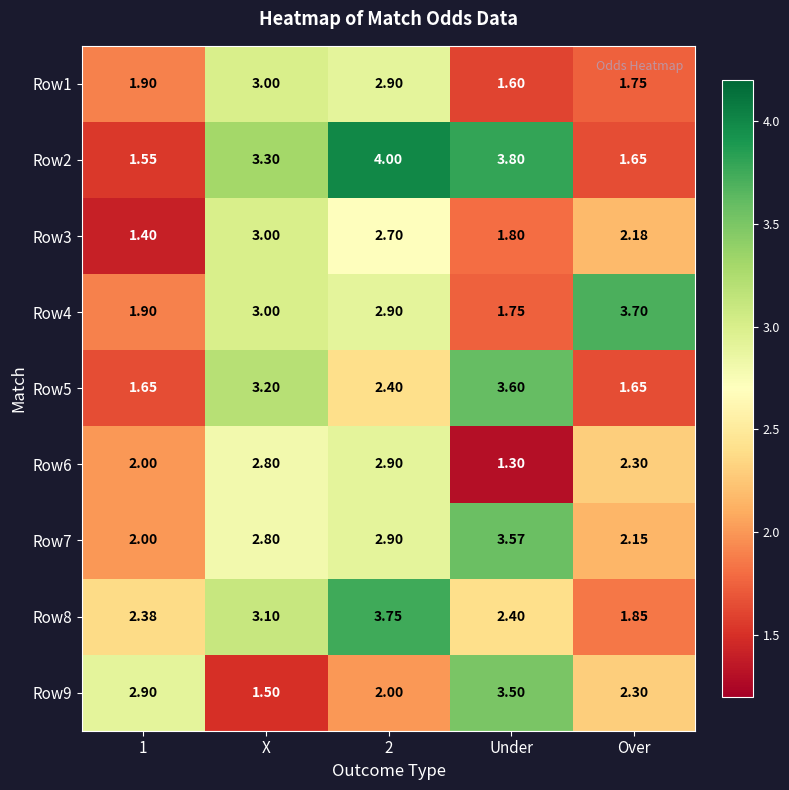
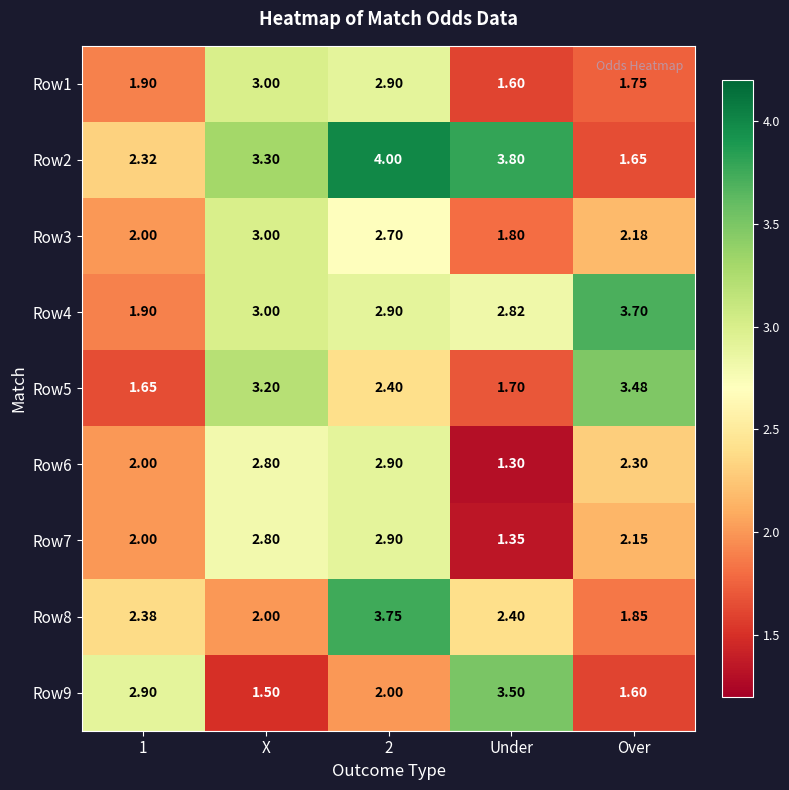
Row2, 1: 1.55 -> 2.32
Row3, 1: 1.40 -> 2.00
Row4, Under: 1.75 -> 2.82
Row5, Under: 3.60 -> 1.70
Row5, Over: 1.65 -> 3.48
Row7, Under: 3.57 -> 1.35
Row8, X: 3.10 -> 2.00
Row9, Over: 2.30 -> 1.60
